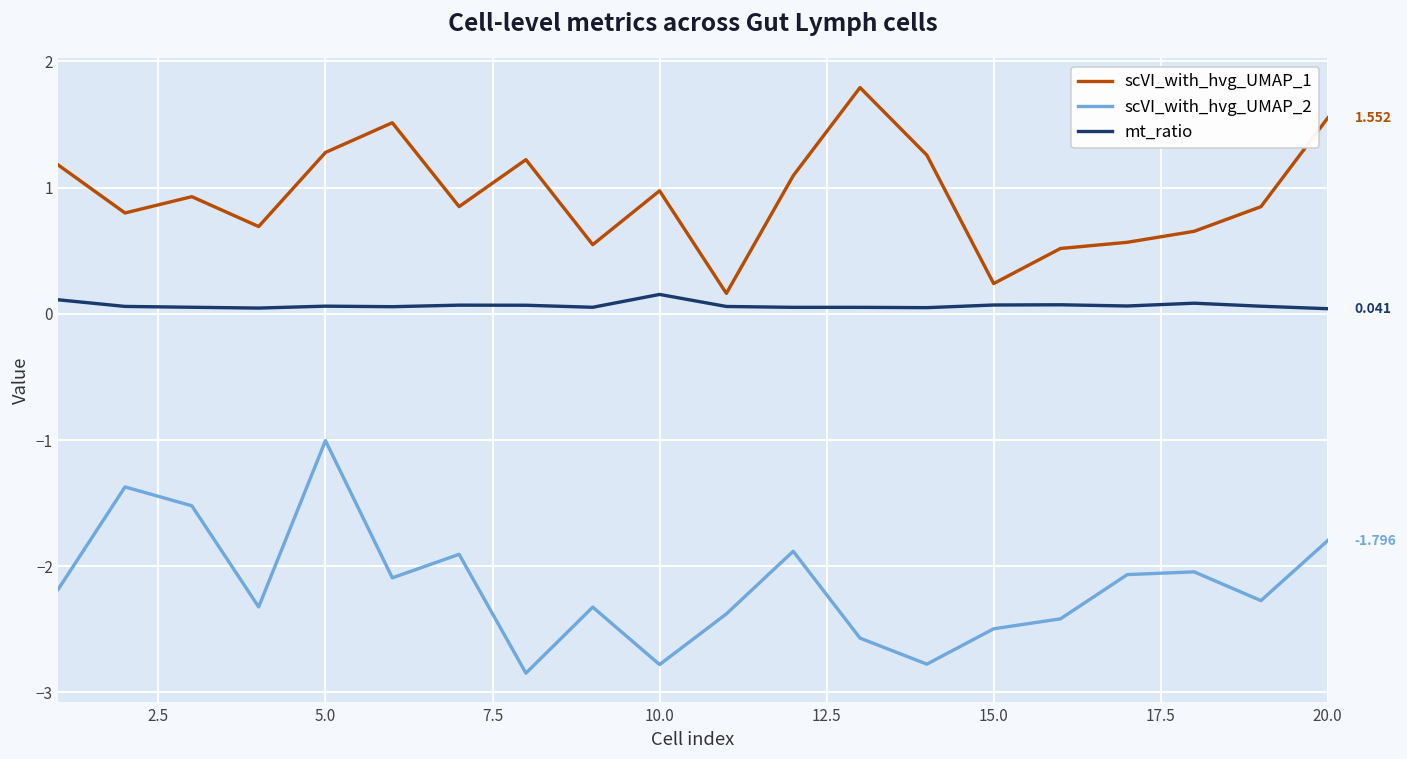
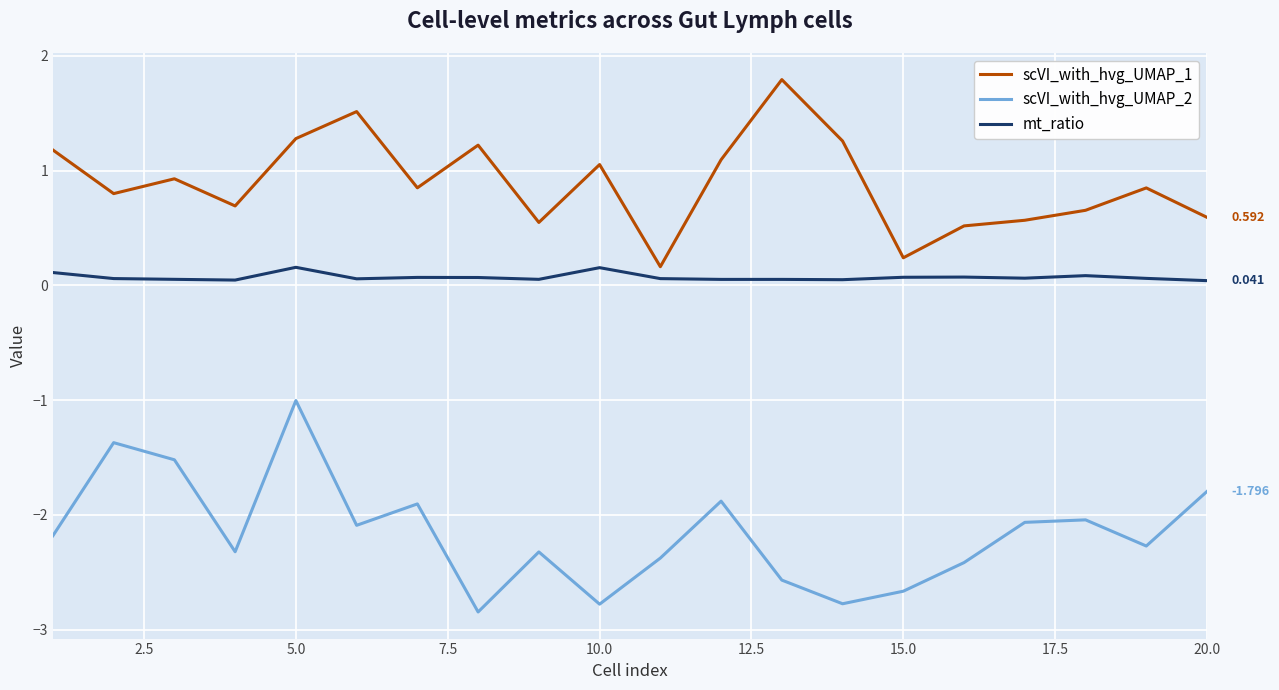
mt_ratio, 5.0: 0.06 -> 0.16
scVI_with_hvg_UMAP_1, 10.0: 0.97 -> 1.05
scVI_with_hvg_UMAP_2, 15.0: -2.50 -> -2.67
scVI_with_hvg_UMAP_1, 20.0: 1.552 -> 0.592
